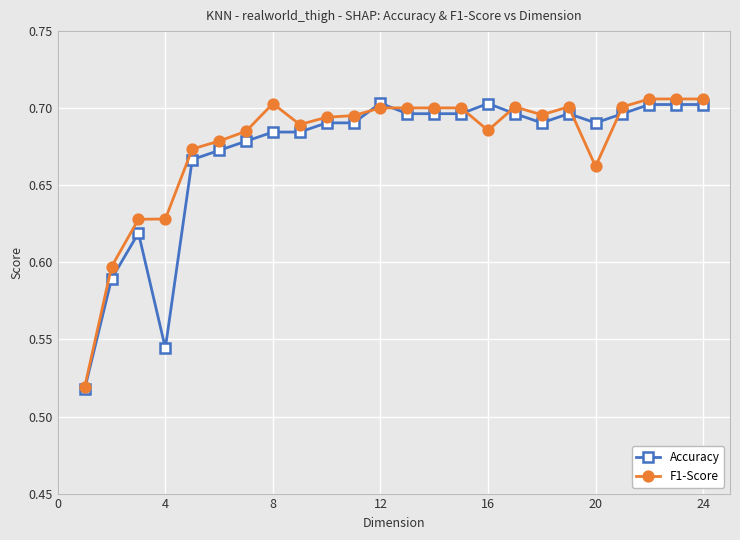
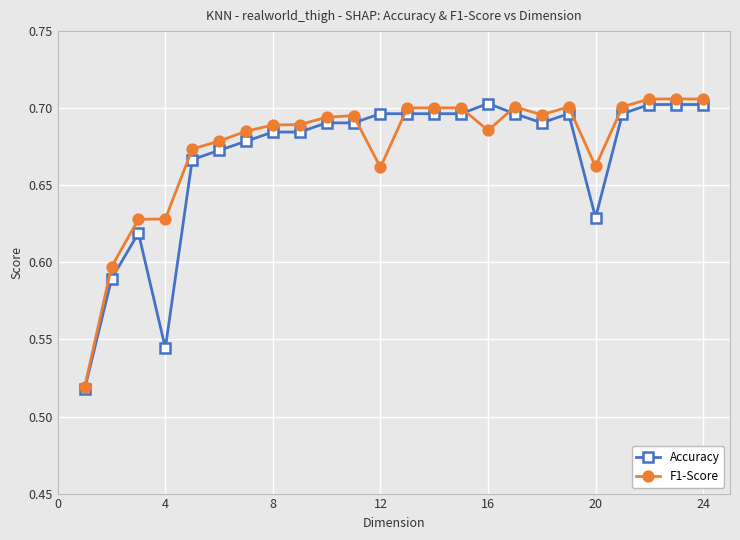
F1-Score, 8: 0.703 -> 0.689
Accuracy, 12: 0.703 -> 0.696
F1-Score, 12: 0.700 -> 0.662
Accuracy, 20: 0.690 -> 0.629
